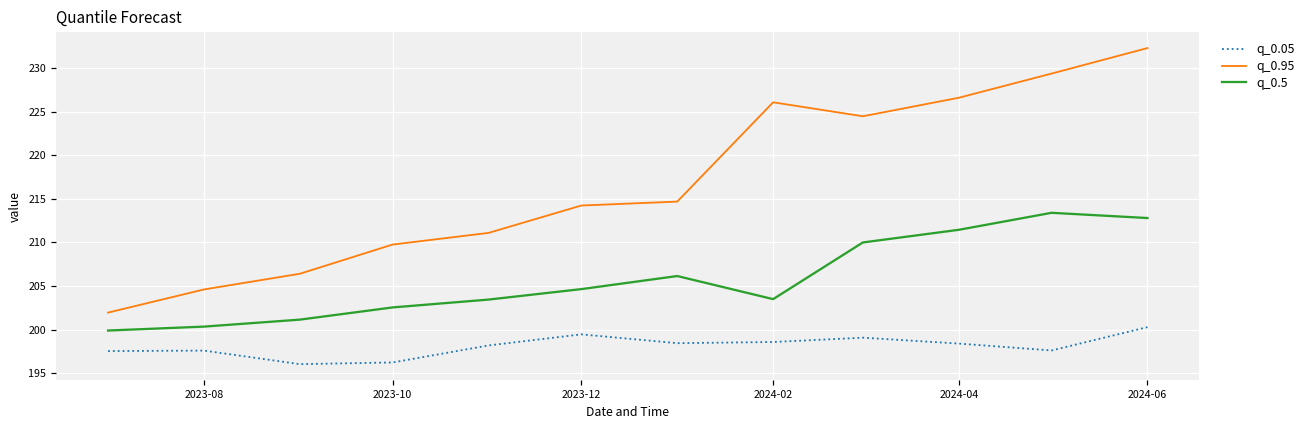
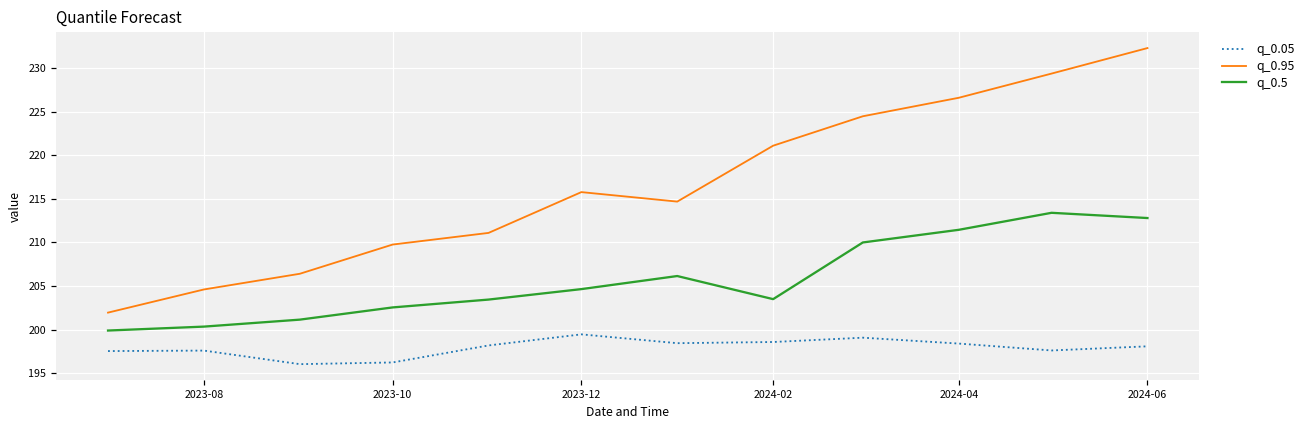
q_0.95, 2023-12: 214 -> 216
q_0.95, 2024-02: 226 -> 221
q_0.05, 2024-06: 200 -> 198
